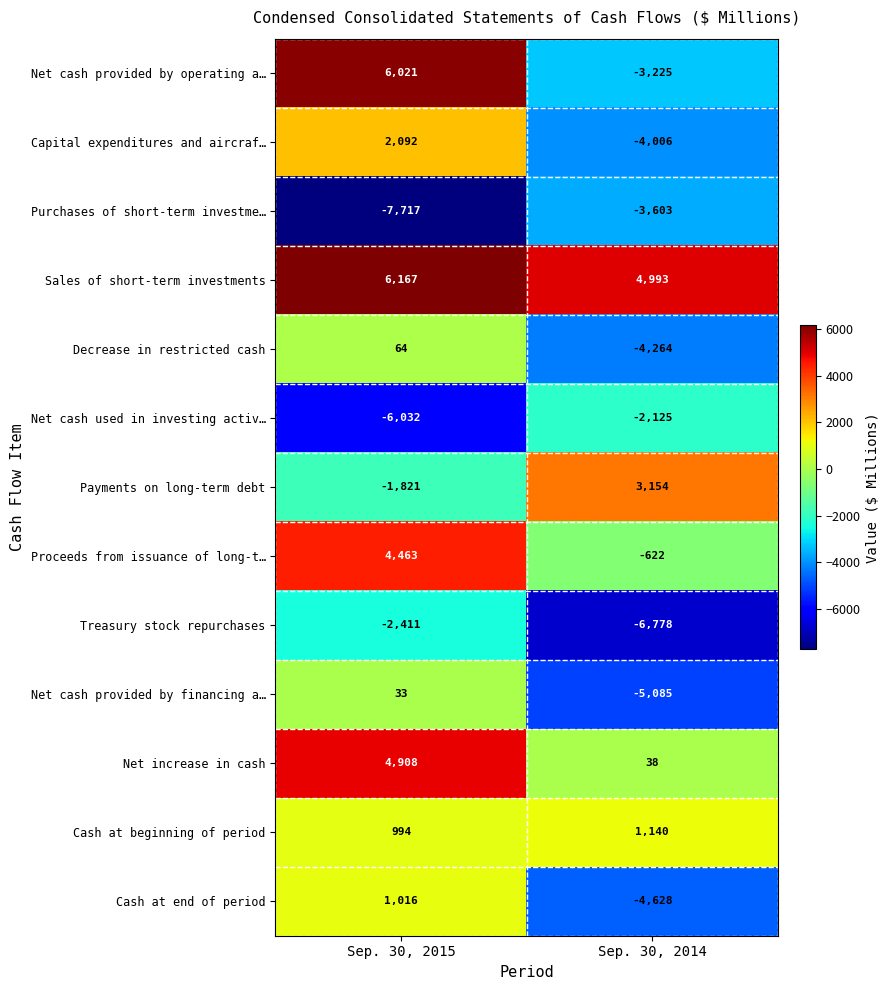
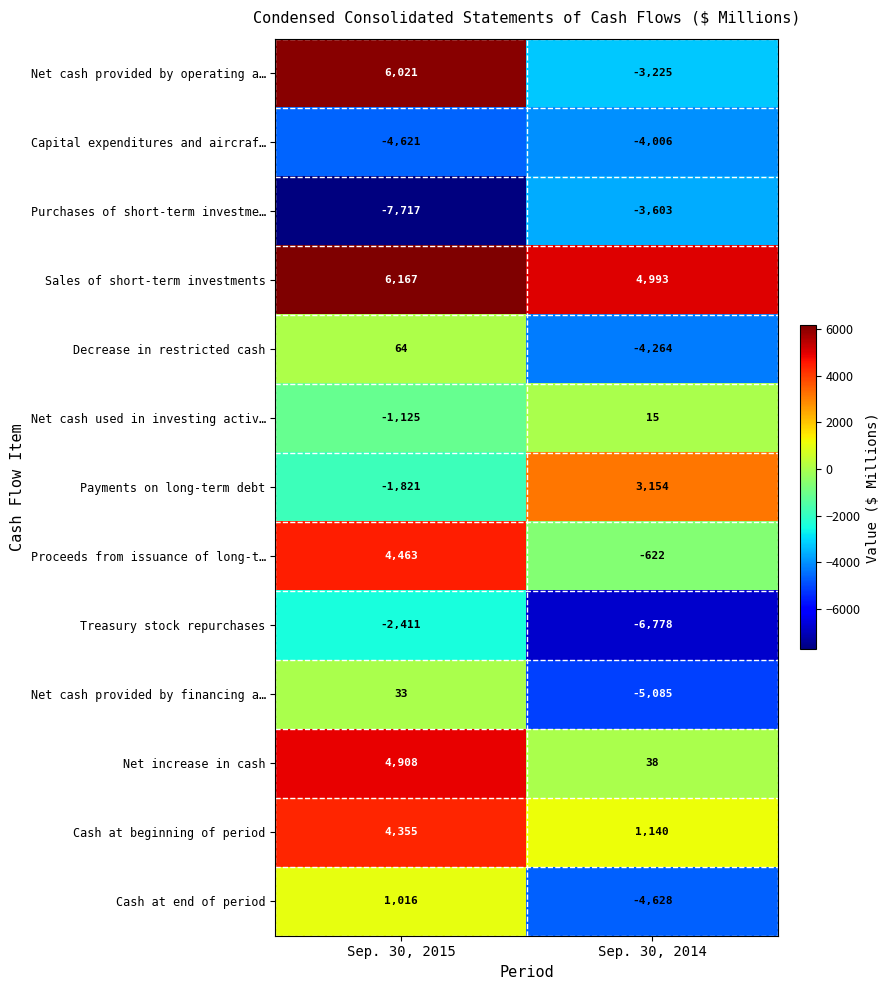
Capital expenditures and aircraf…, Sep. 30, 2015: 2,092 -> -4,621
Net cash used in investing activ…, Sep. 30, 2015: -6,032 -> -1,125
Net cash used in investing activ…, Sep. 30, 2014: -2,125 -> 15
Cash at beginning of period, Sep. 30, 2015: 994 -> 4,355
